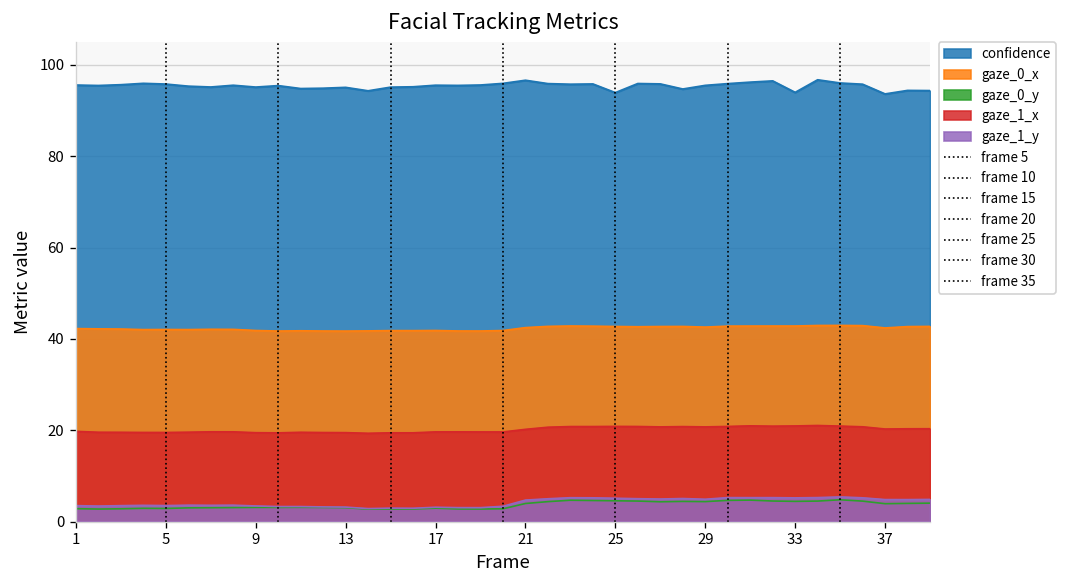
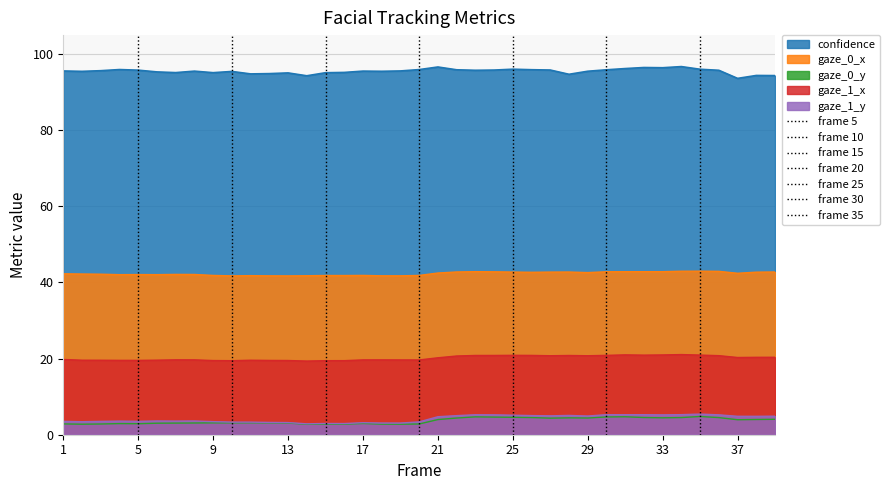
confidence, 25: 94 -> 96
confidence, 33: 94 -> 96
